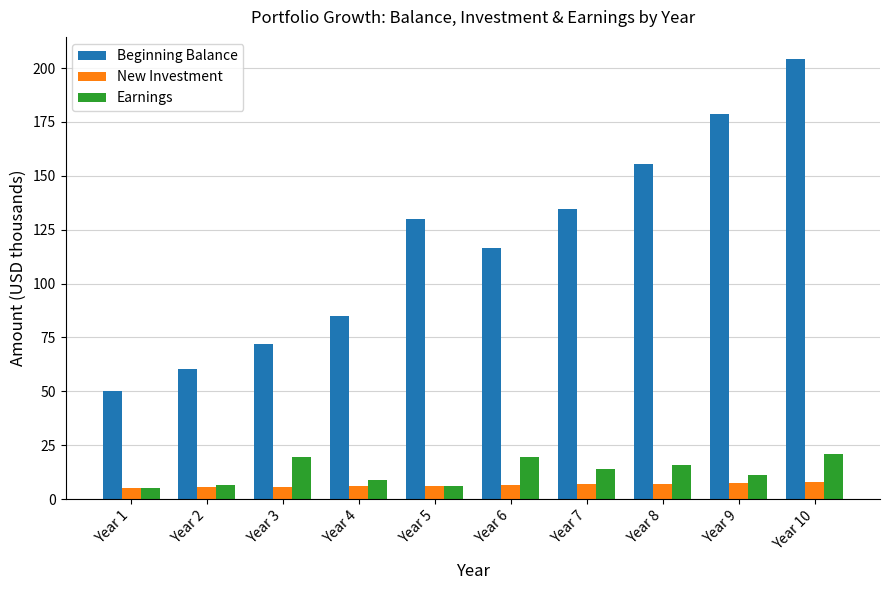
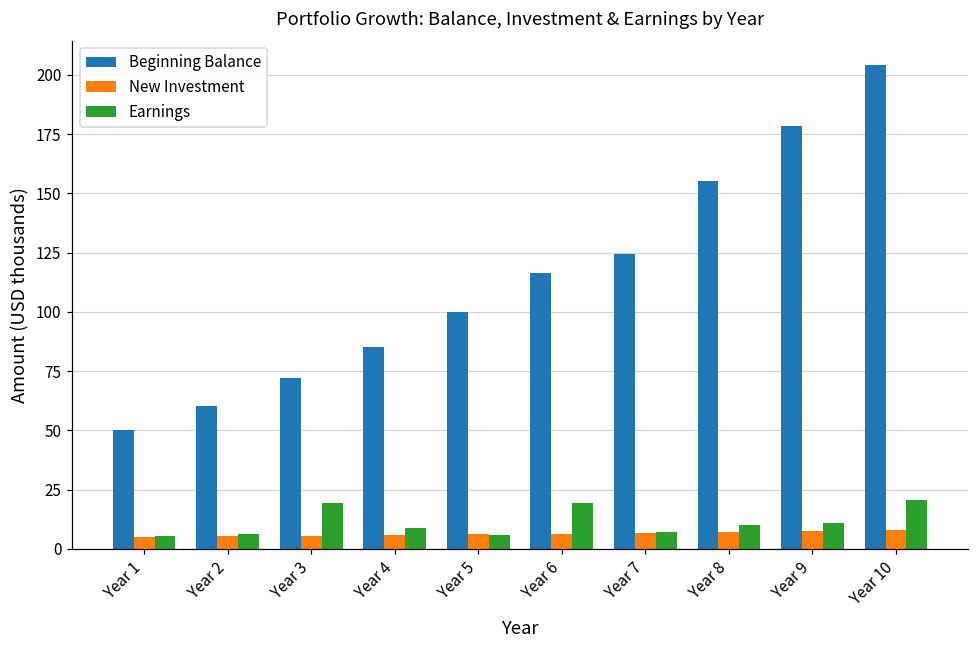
Beginning Balance, Year 5: 130 -> 100
Beginning Balance, Year 7: 135 -> 125
Earnings, Year 7: 14 -> 7
Earnings, Year 8: 16 -> 10
